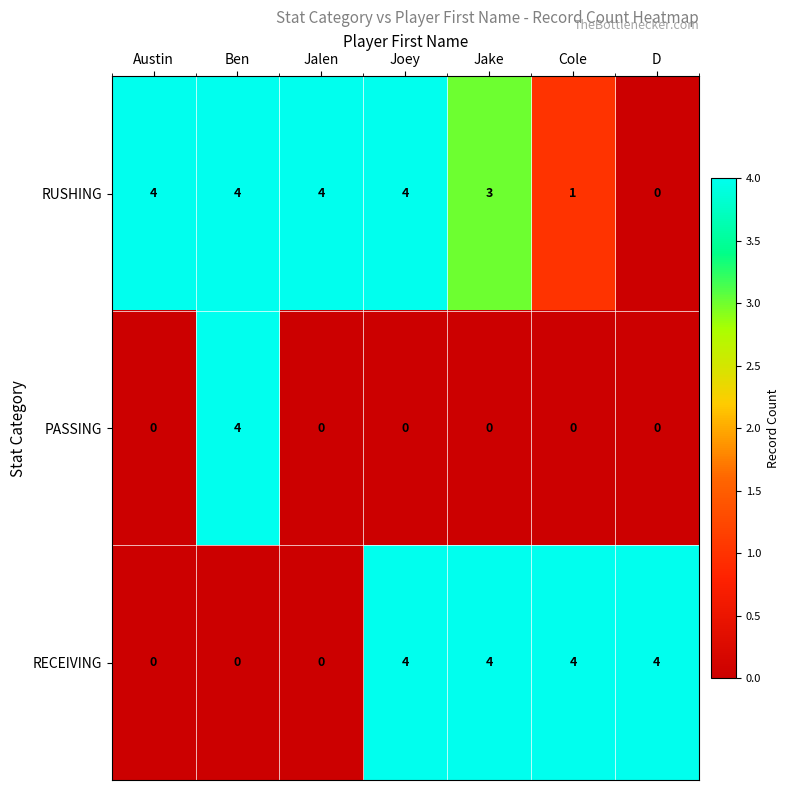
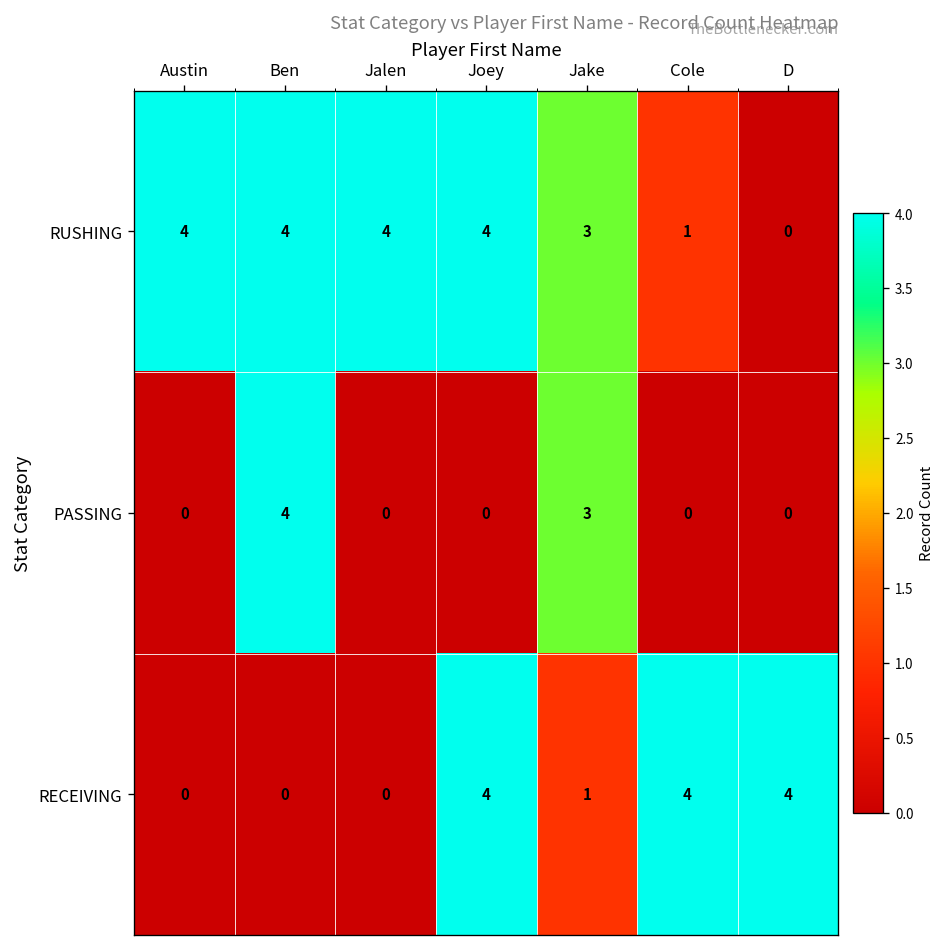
PASSING, Jake: 0 -> 3
RECEIVING, Jake: 4 -> 1
